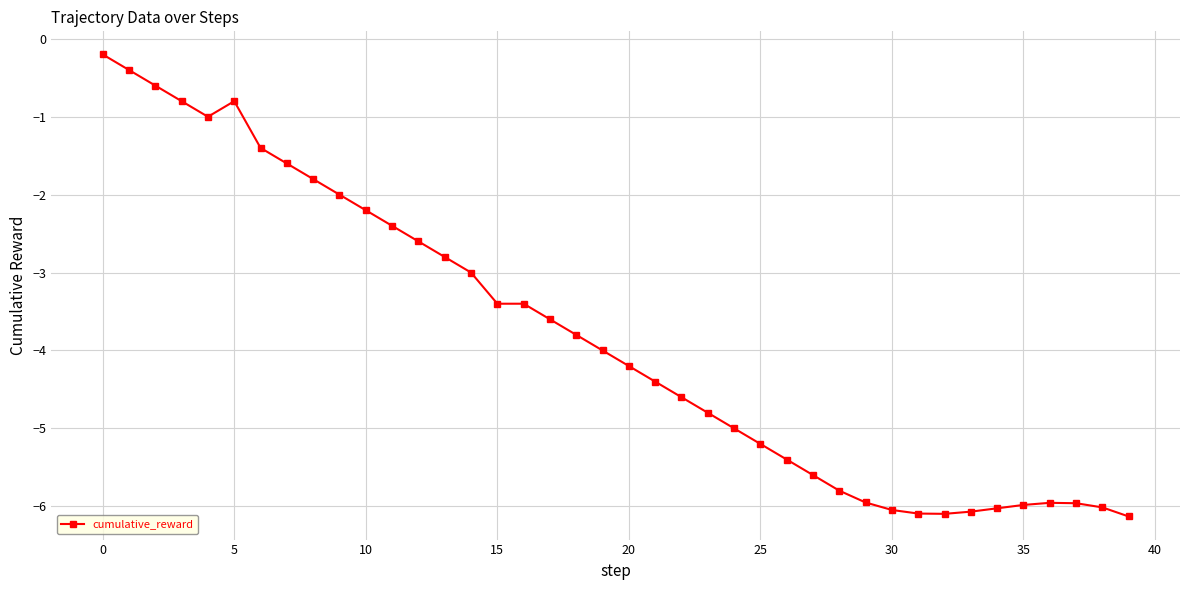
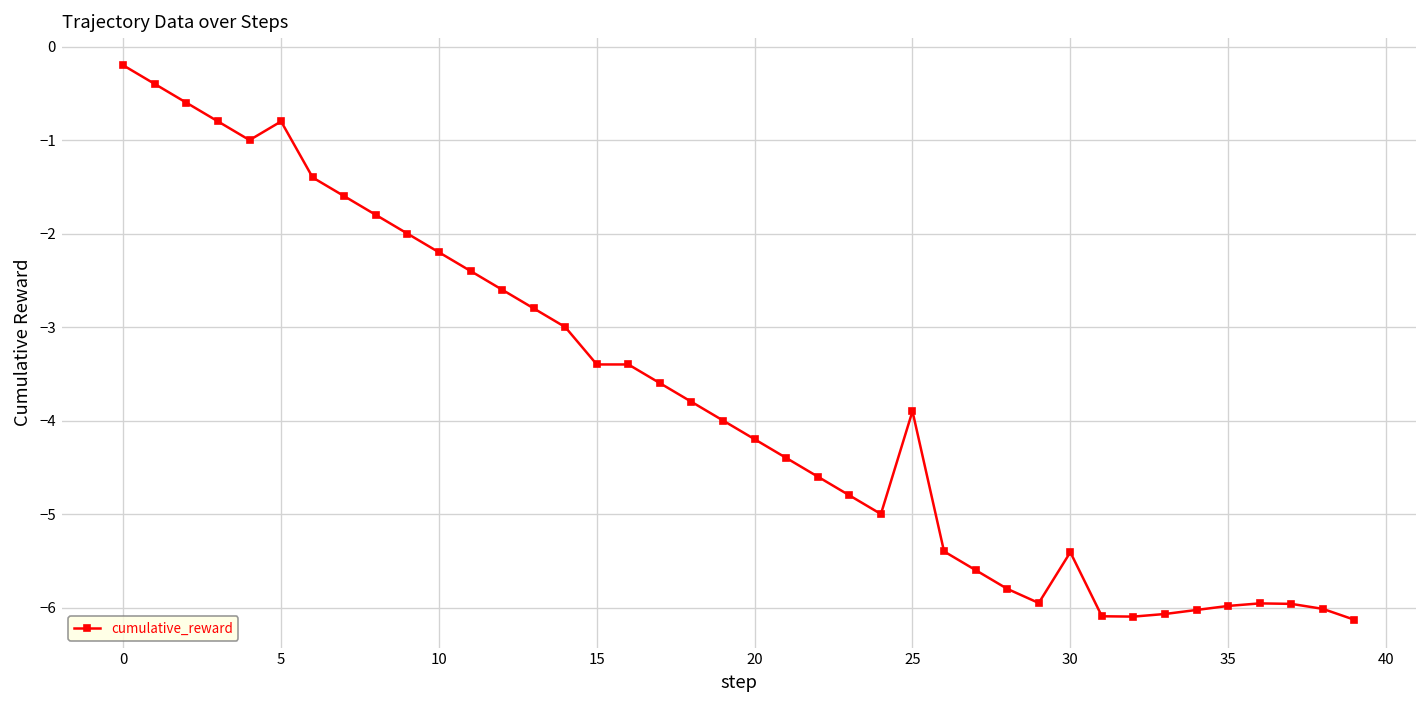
25: -5.2 -> -3.9
30: -6.0 -> -5.4
